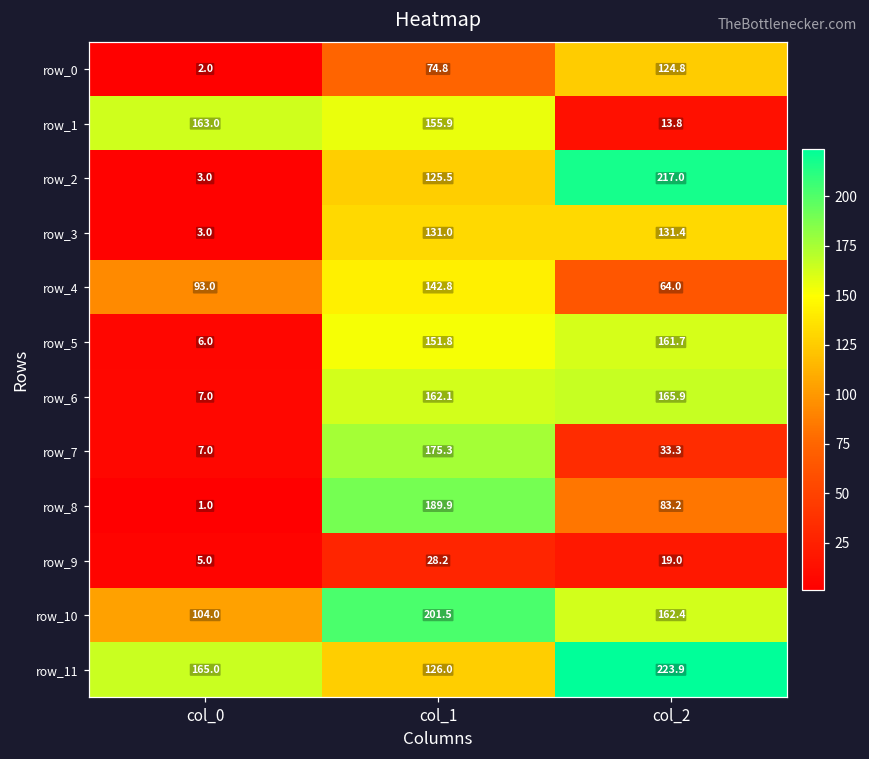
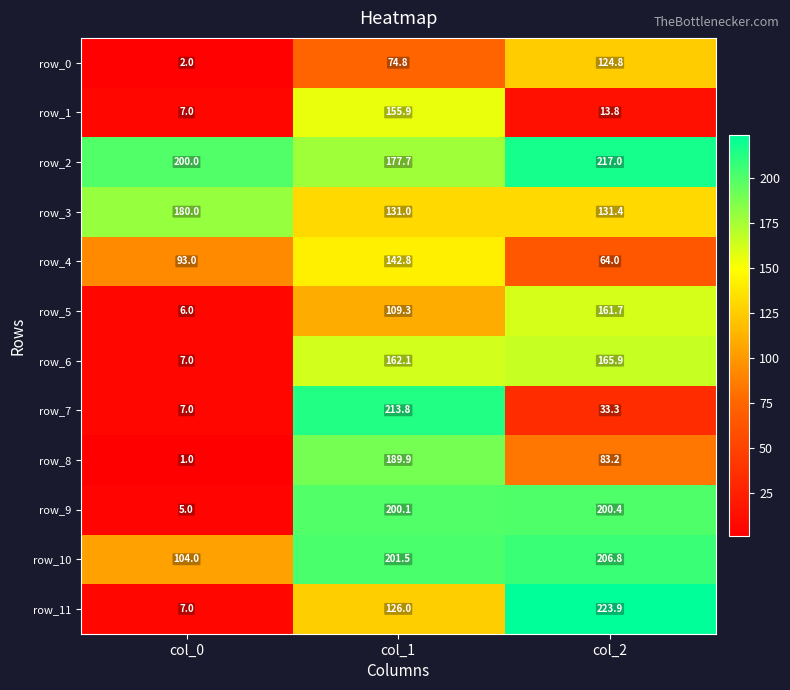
row_1, col_0: 163.0 -> 7.0
row_2, col_0: 3.0 -> 200.0
row_2, col_1: 125.5 -> 177.7
row_3, col_0: 3.0 -> 180.0
row_5, col_1: 151.8 -> 109.3
row_7, col_1: 175.3 -> 213.8
row_9, col_1: 28.2 -> 200.1
row_9, col_2: 19.0 -> 200.4
row_10, col_2: 162.4 -> 206.8
row_11, col_0: 165.0 -> 7.0
